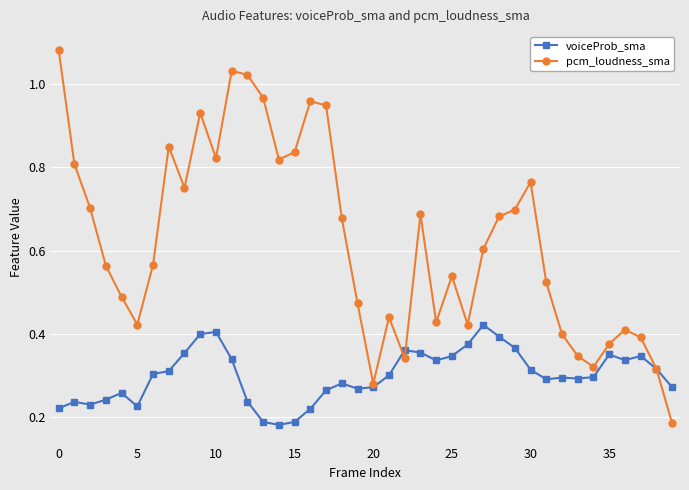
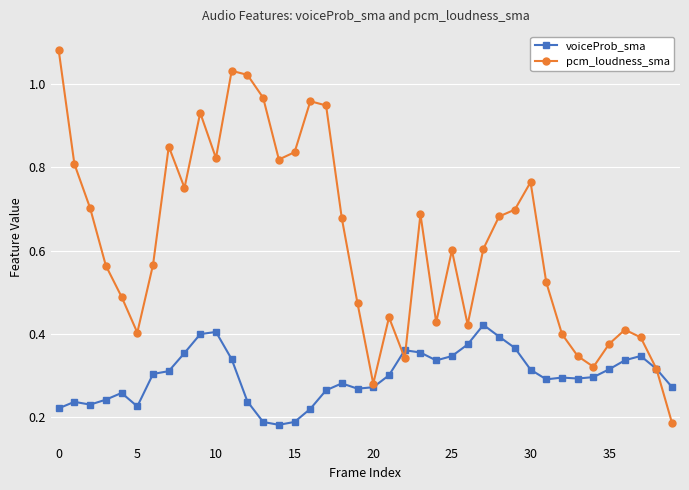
pcm_loudness_sma, 5: 0.42 -> 0.40
pcm_loudness_sma, 25: 0.54 -> 0.60
voiceProb_sma, 35: 0.35 -> 0.32
